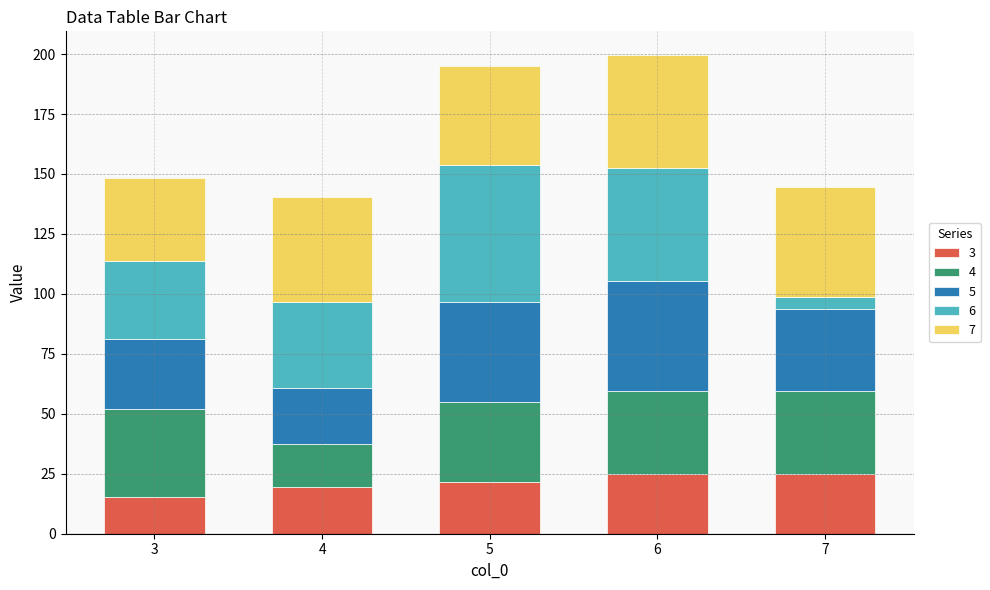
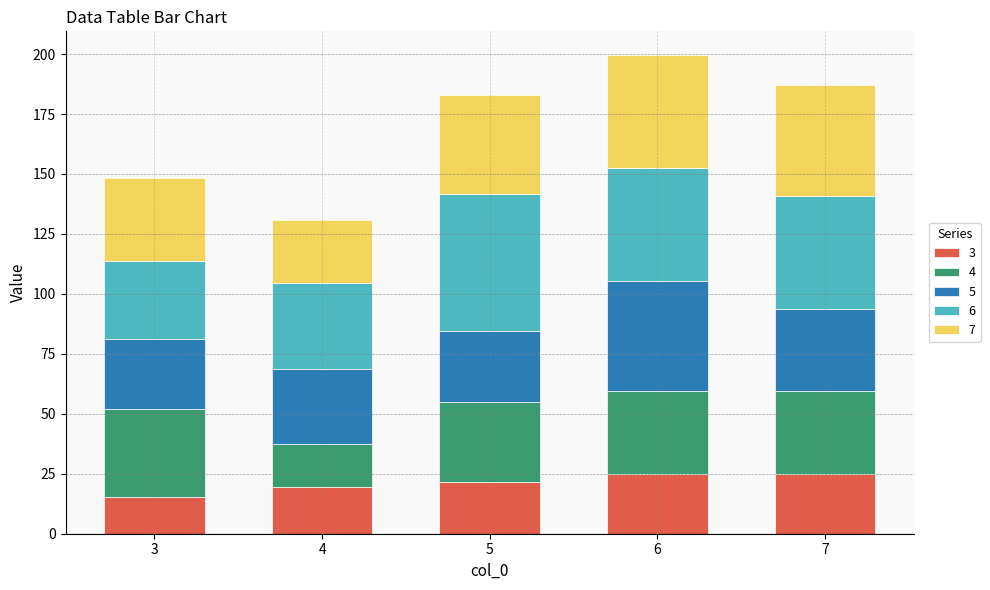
5, 4: 23 -> 31
7, 4: 43 -> 26
5, 5: 42 -> 29
6, 7: 5 -> 47
